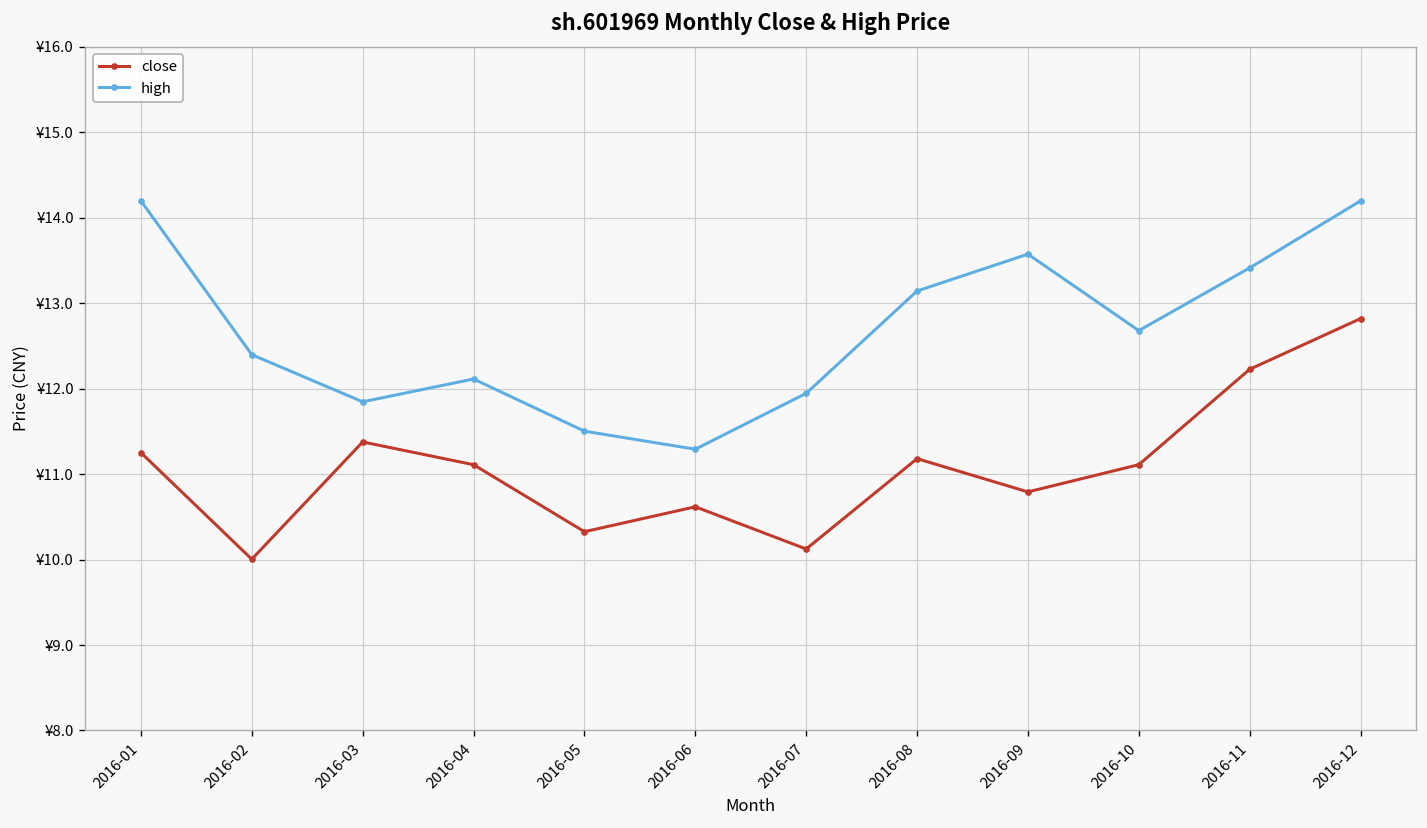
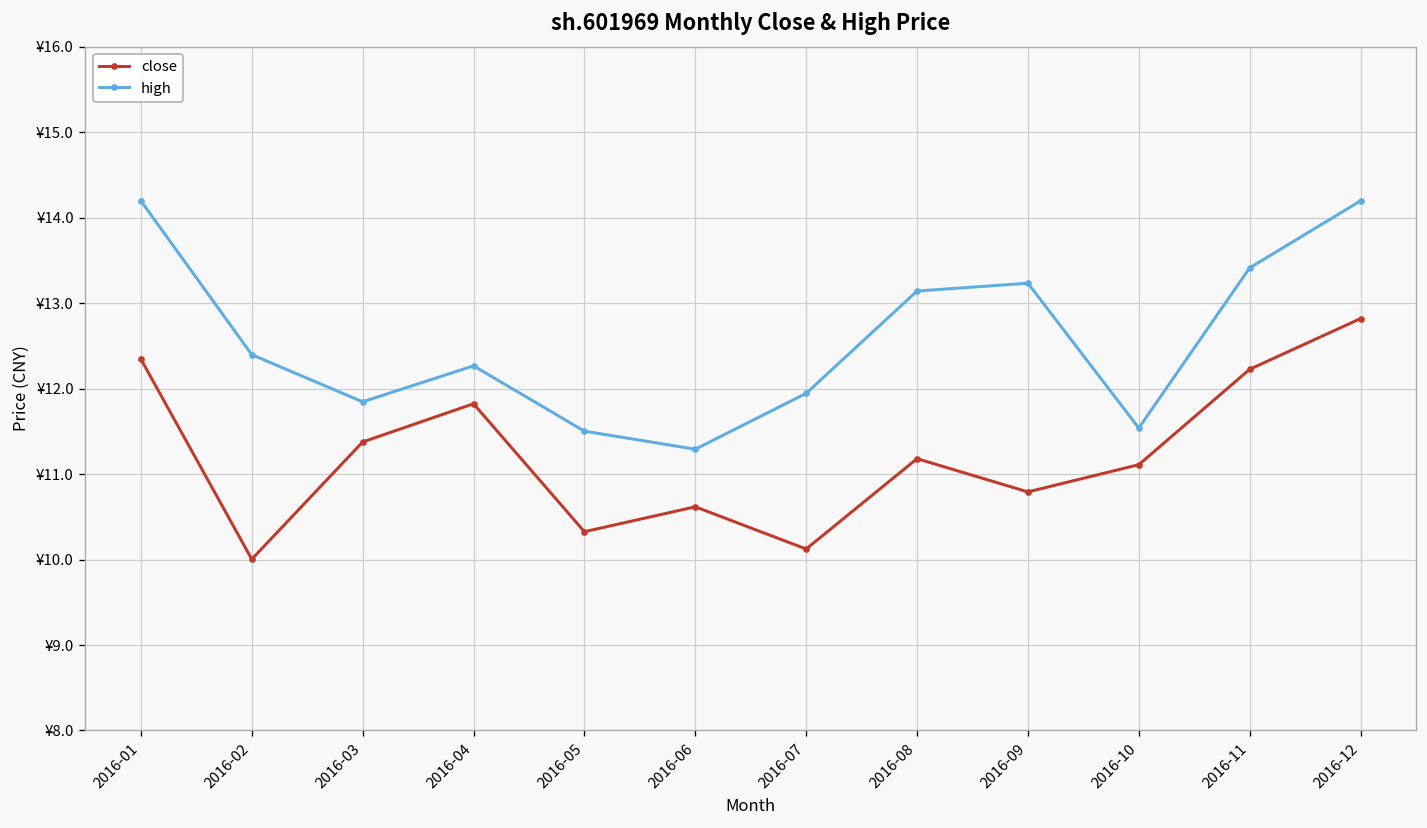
close, 2016-01: ¥11.3 -> ¥12.3
close, 2016-04: ¥11.1 -> ¥11.8
high, 2016-04: ¥12.1 -> ¥12.3
high, 2016-09: ¥13.6 -> ¥13.2
high, 2016-10: ¥12.7 -> ¥11.5
